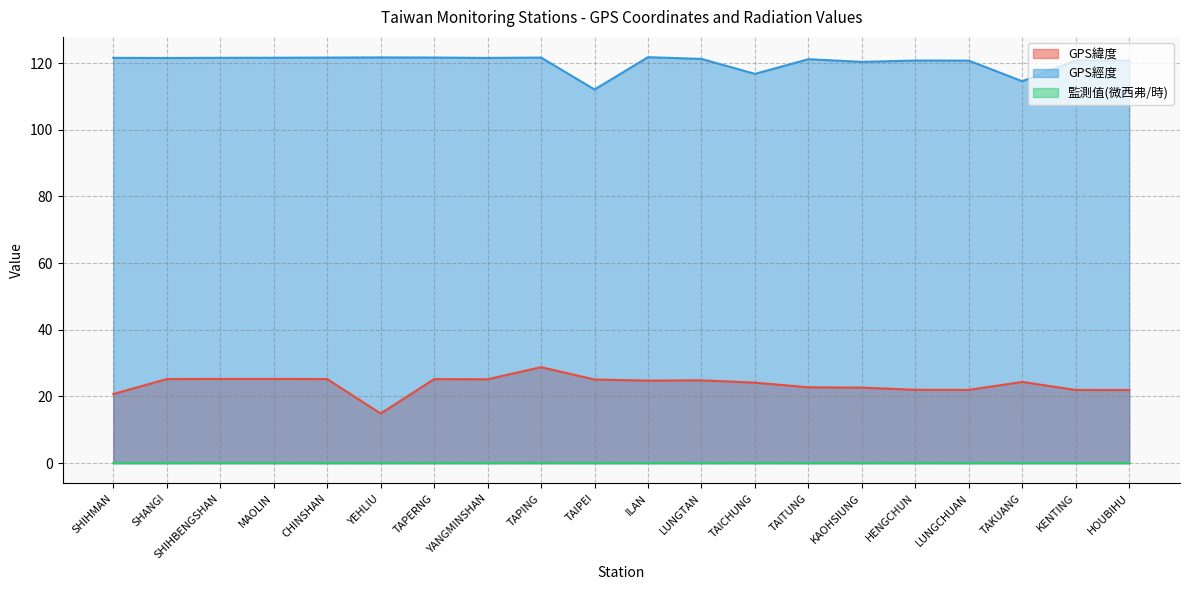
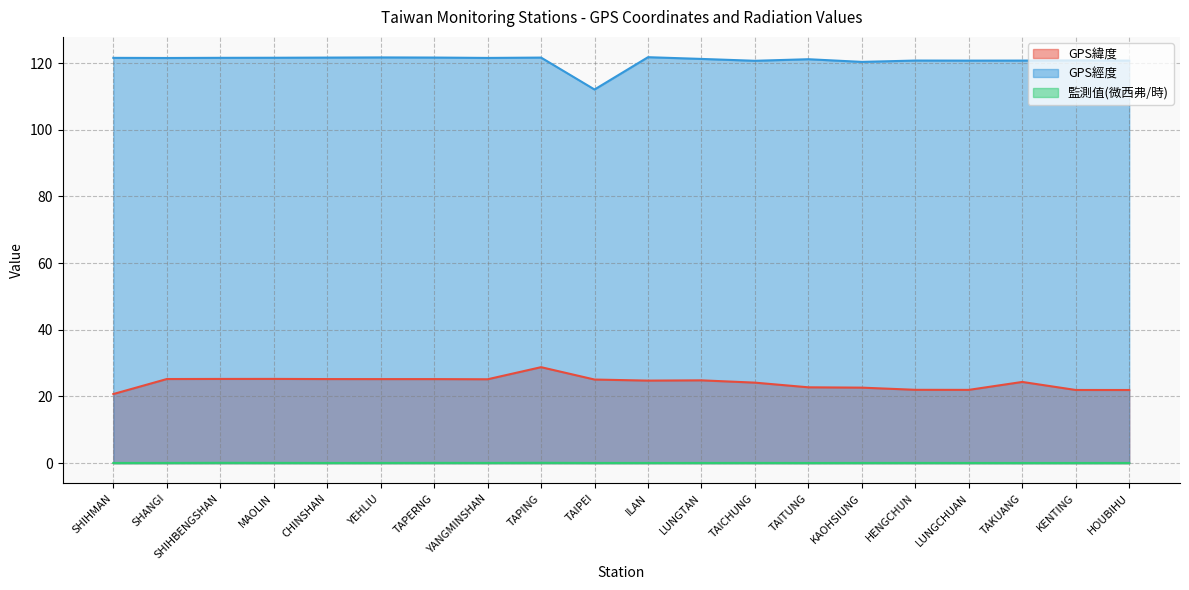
GPS緯度, YEHLIU: 15 -> 25
GPS經度, TAICHUNG: 117 -> 121
GPS經度, TAKUANG: 115 -> 121
